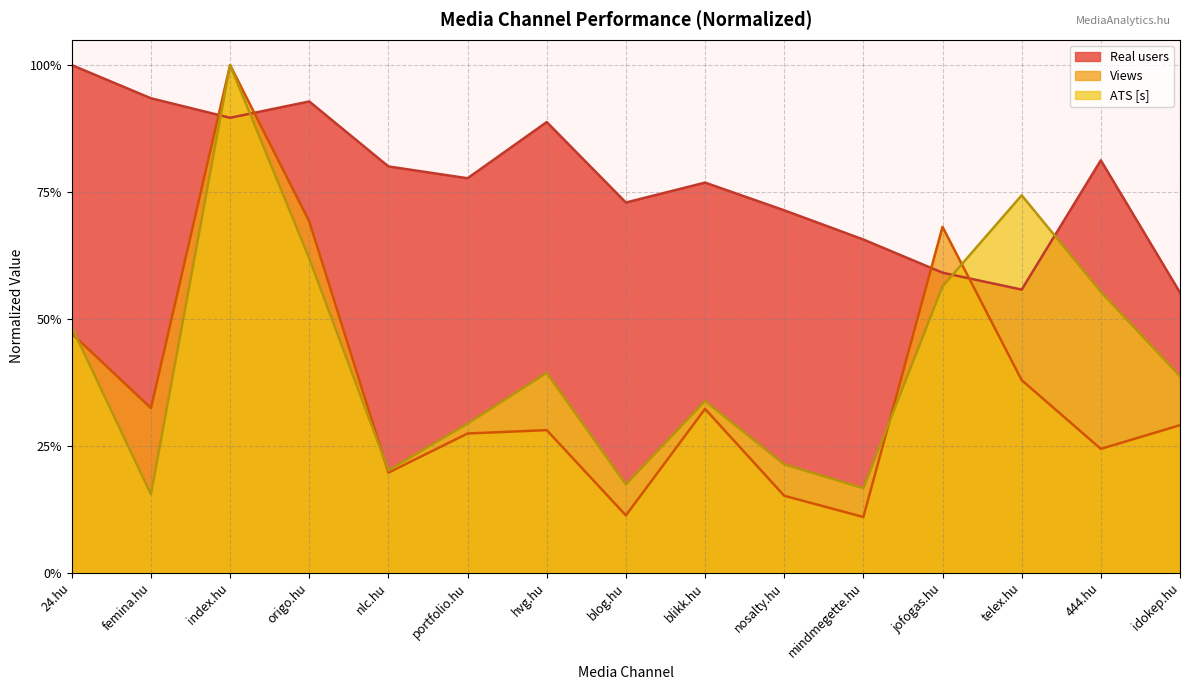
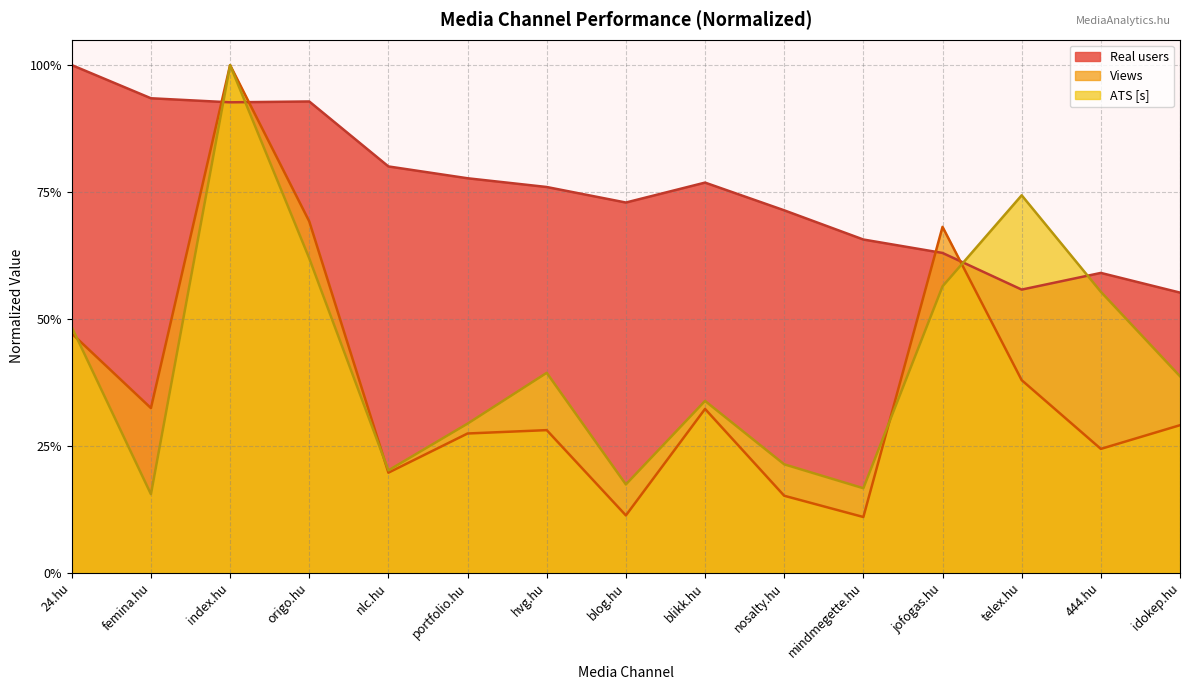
Real users, index.hu: 90% -> 93%
Real users, hvg.hu: 89% -> 76%
Real users, jofogas.hu: 59% -> 63%
Real users, 444.hu: 81% -> 59%
